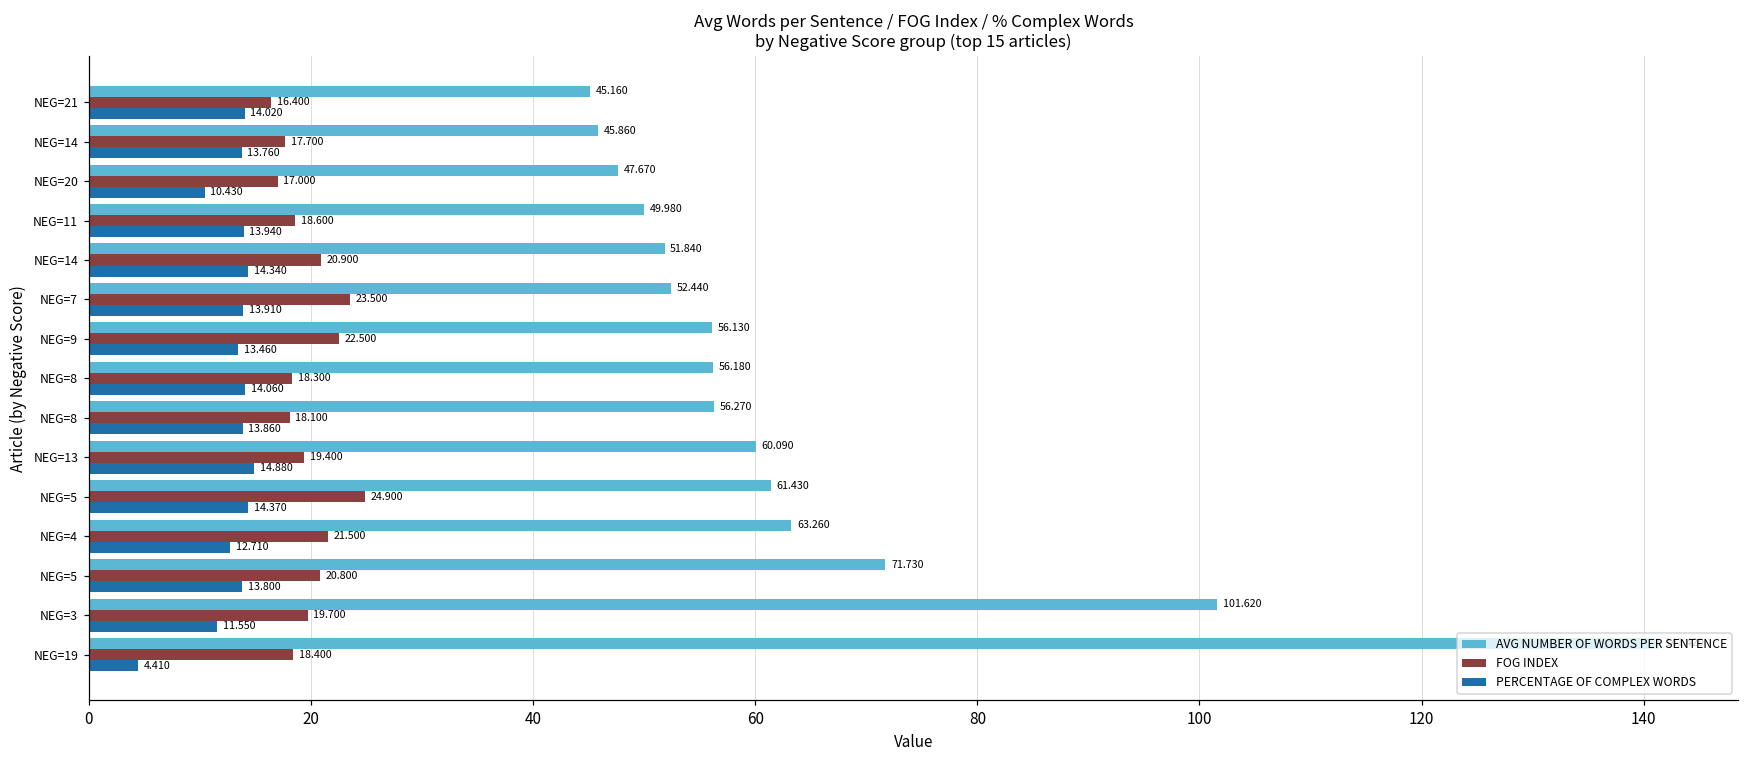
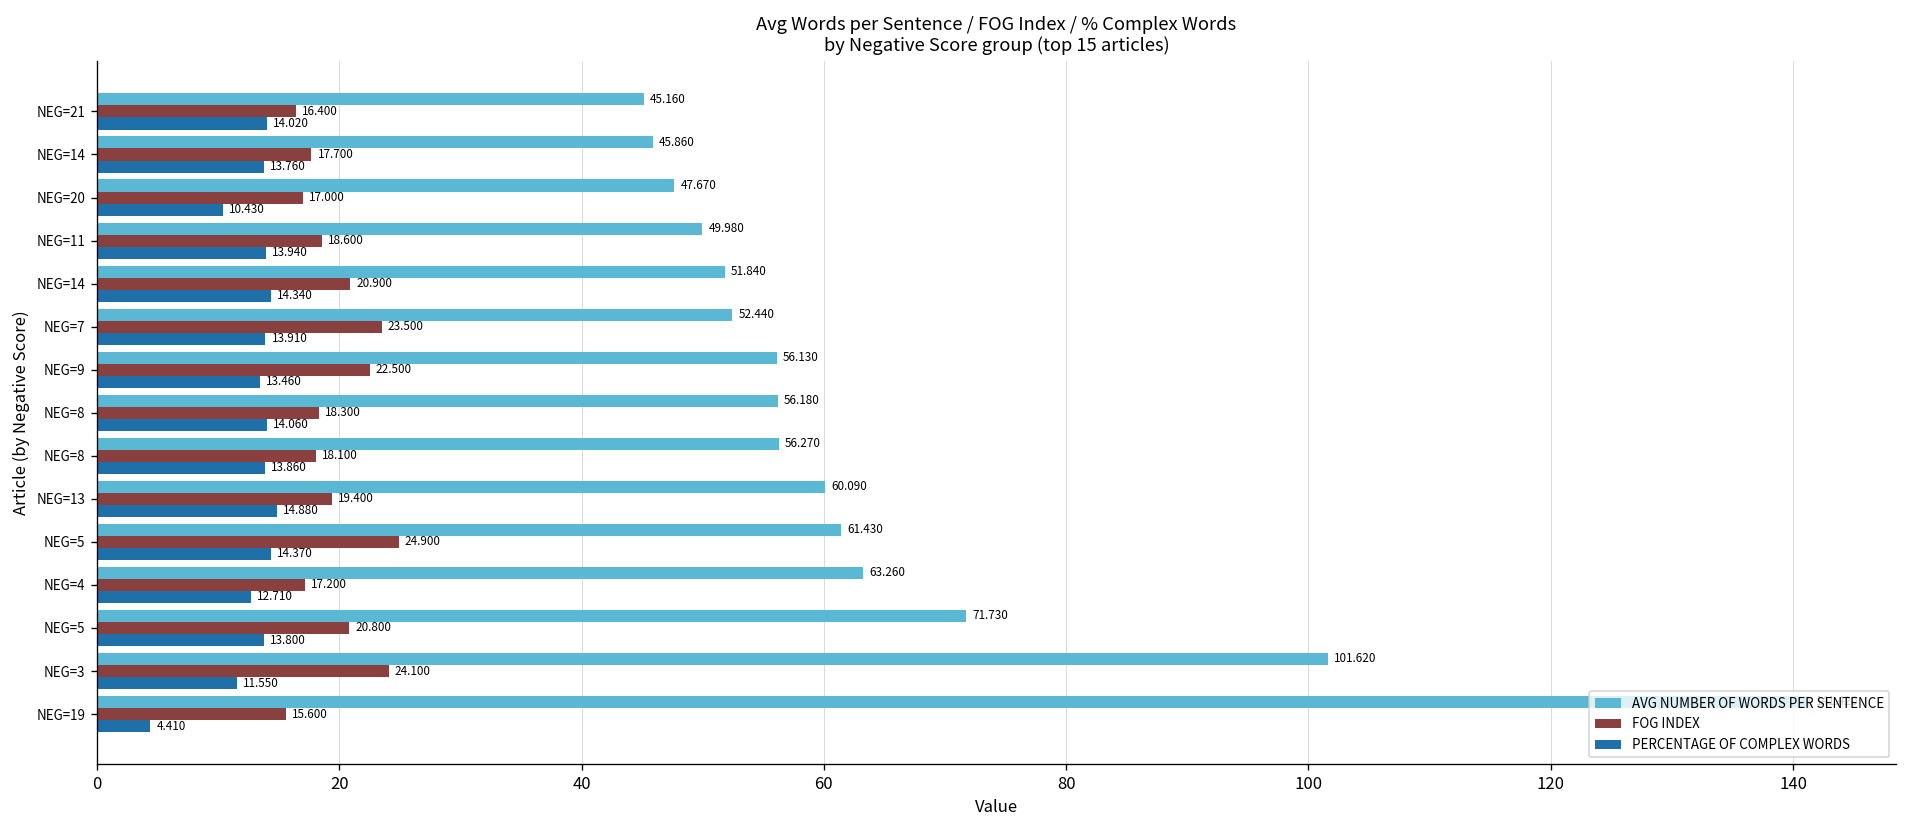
FOG INDEX, NEG=4: 21.500 -> 17.200
FOG INDEX, NEG=3: 19.700 -> 24.100
FOG INDEX, NEG=19: 18.400 -> 15.600
